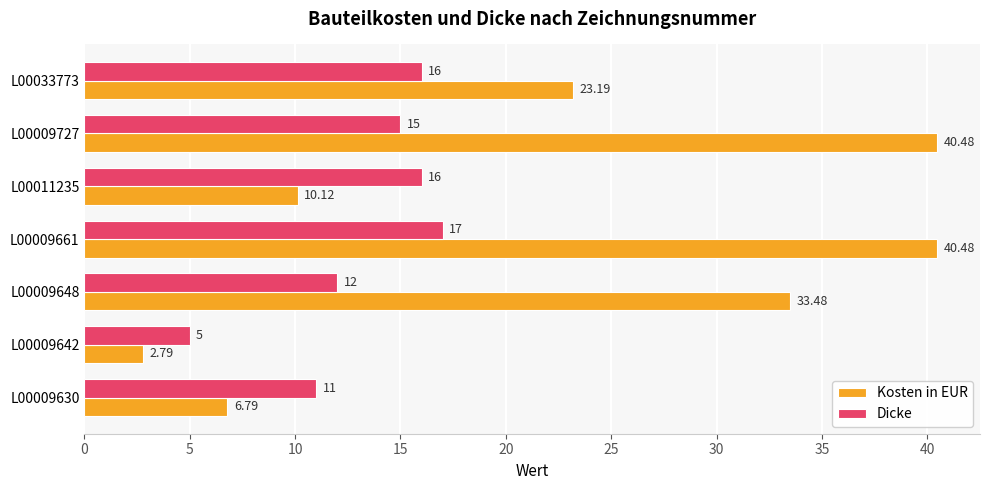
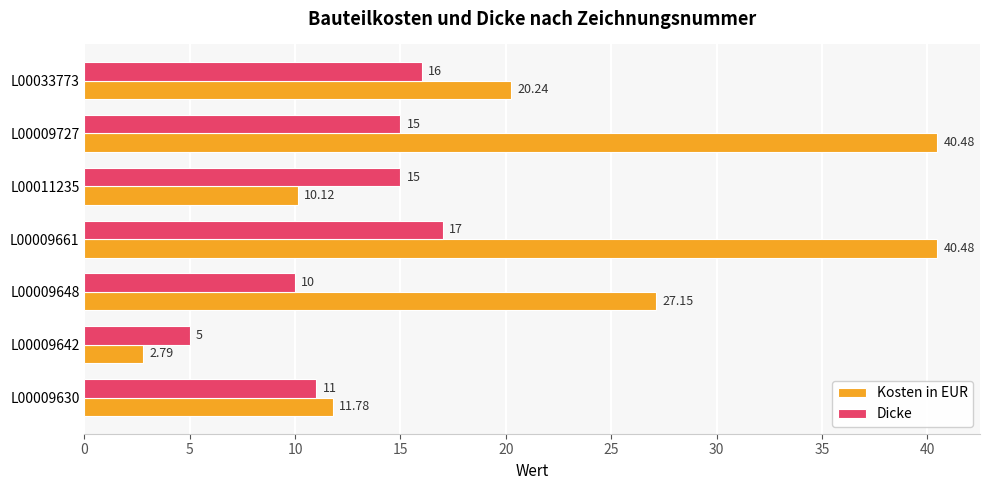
Kosten in EUR, L00033773: 23.19 -> 20.24
Dicke, L00011235: 16 -> 15
Dicke, L00009648: 12 -> 10
Kosten in EUR, L00009648: 33.48 -> 27.15
Kosten in EUR, L00009630: 6.79 -> 11.78
